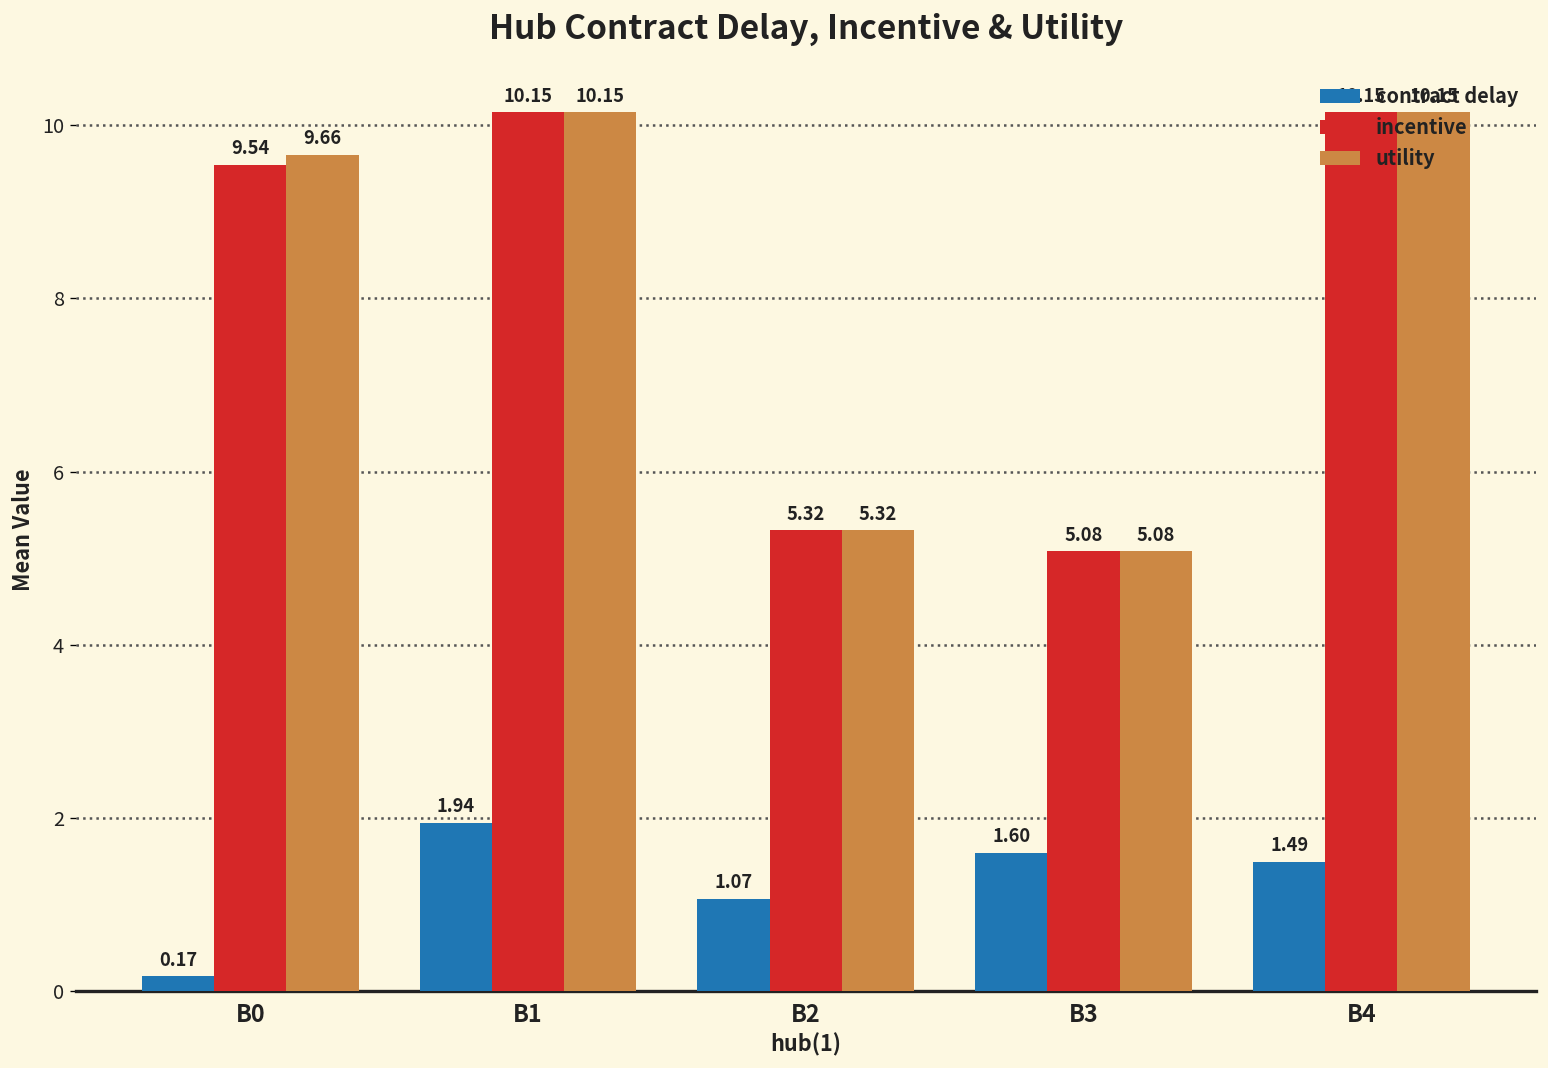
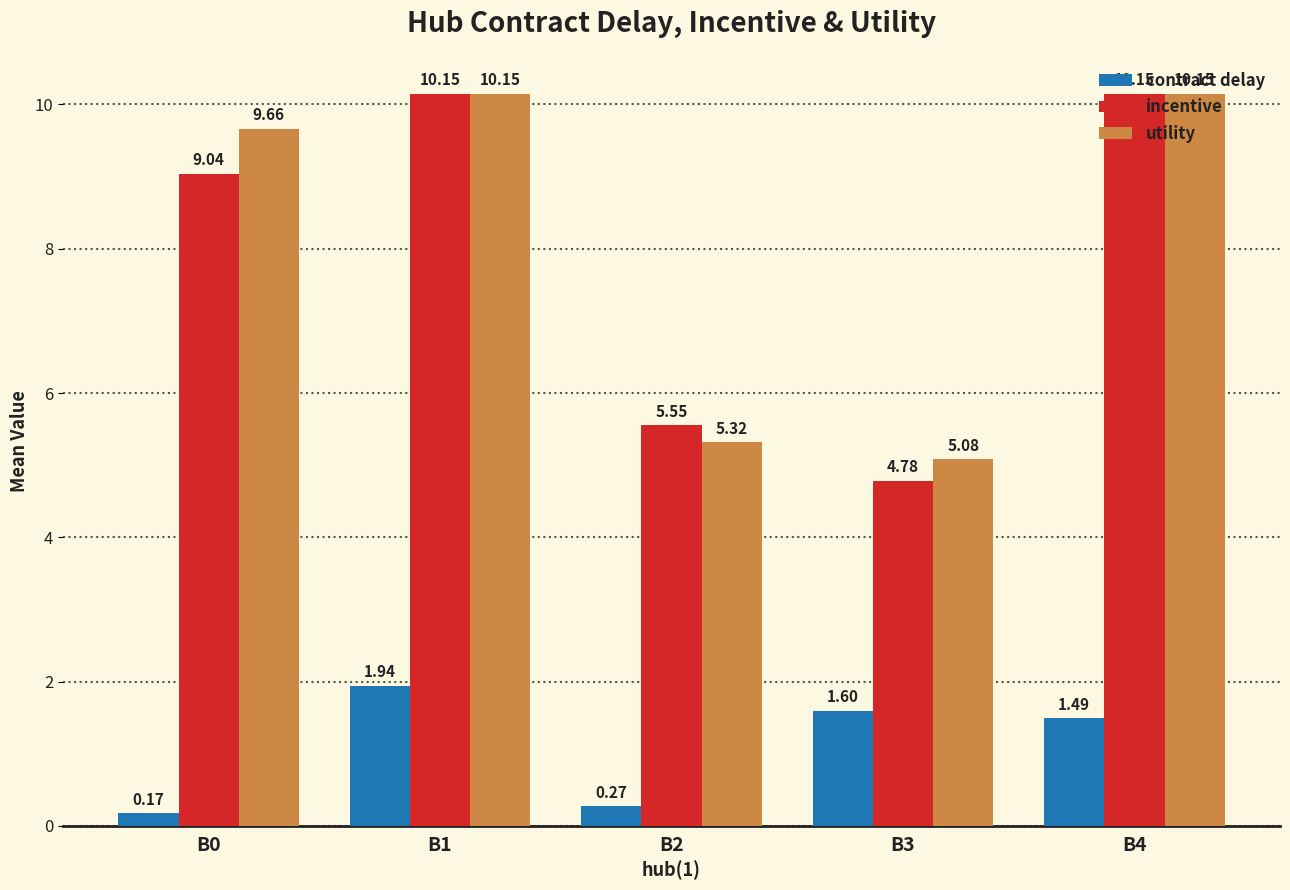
incentive, B0: 9.54 -> 9.04
contract delay, B2: 1.07 -> 0.27
incentive, B2: 5.32 -> 5.55
incentive, B3: 5.08 -> 4.78
